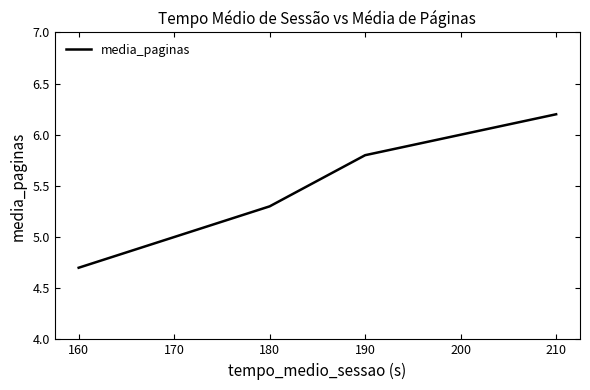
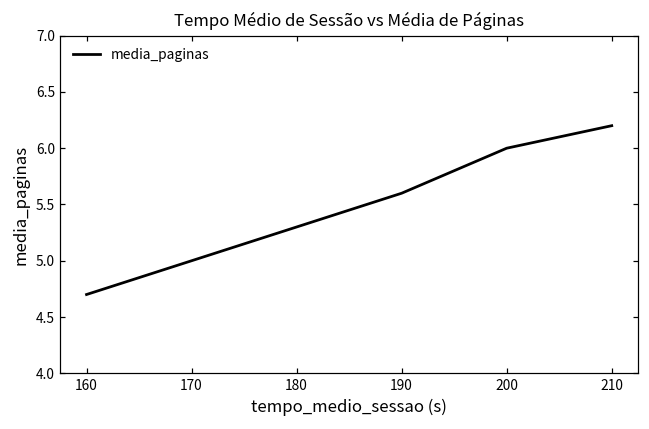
190: 5.8 -> 5.6
